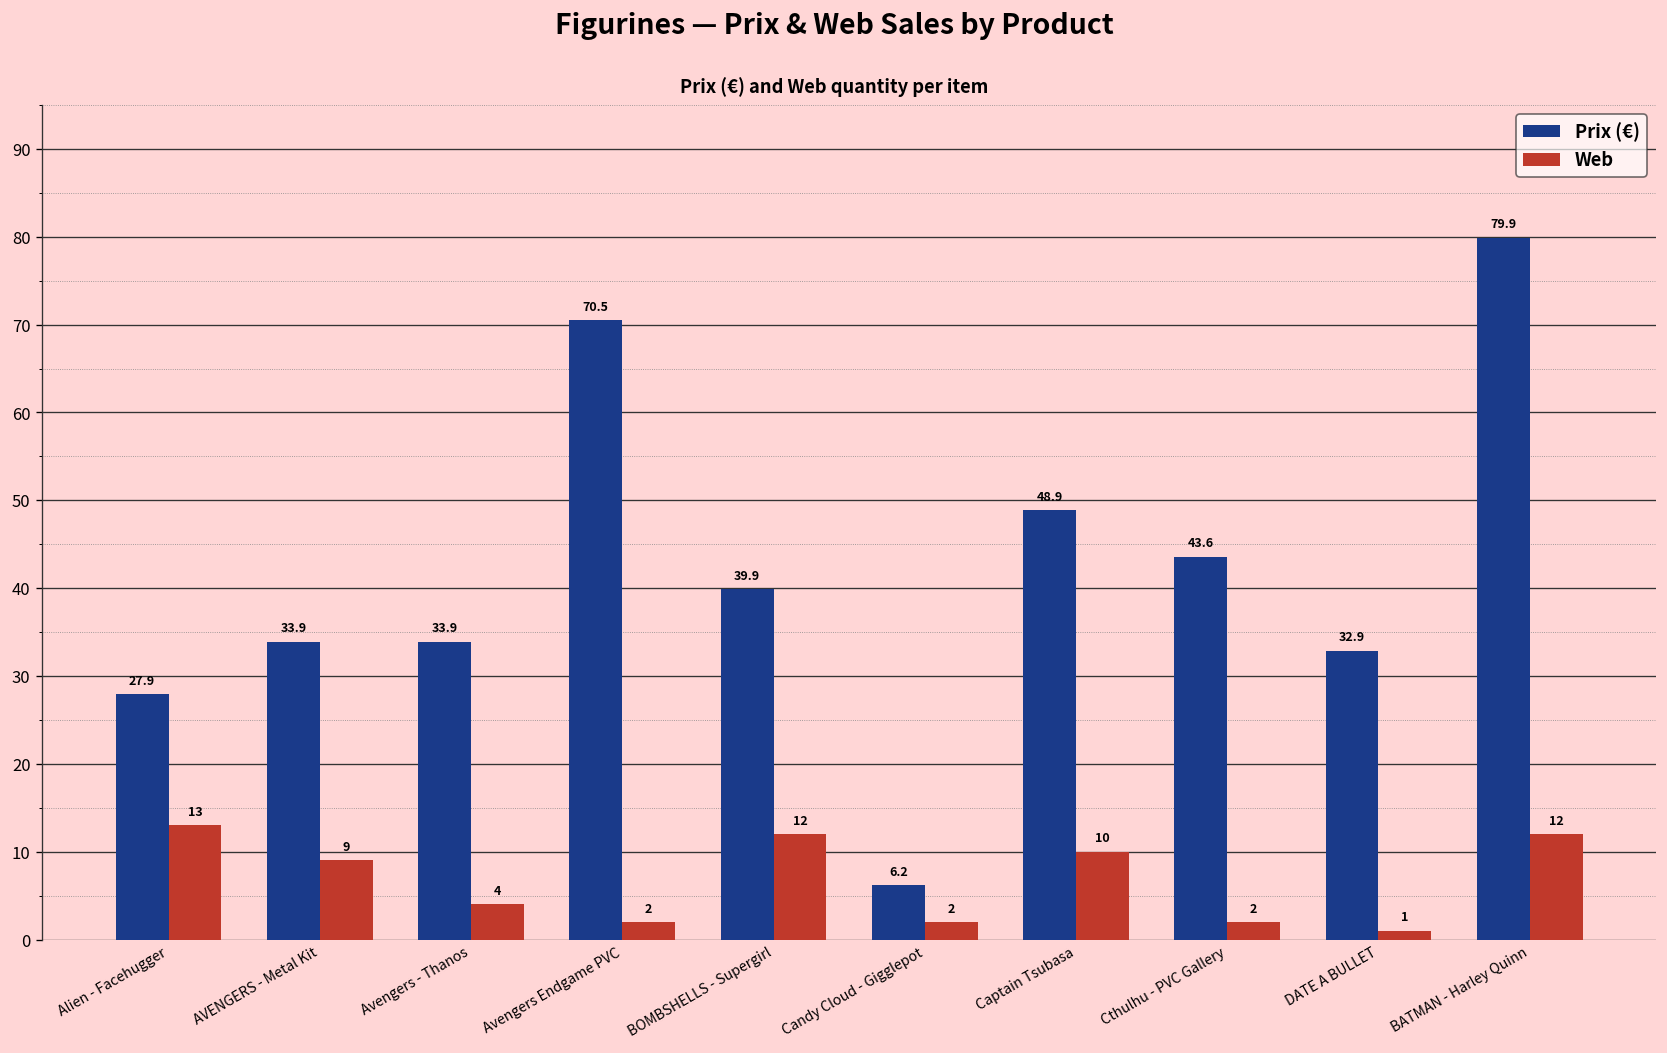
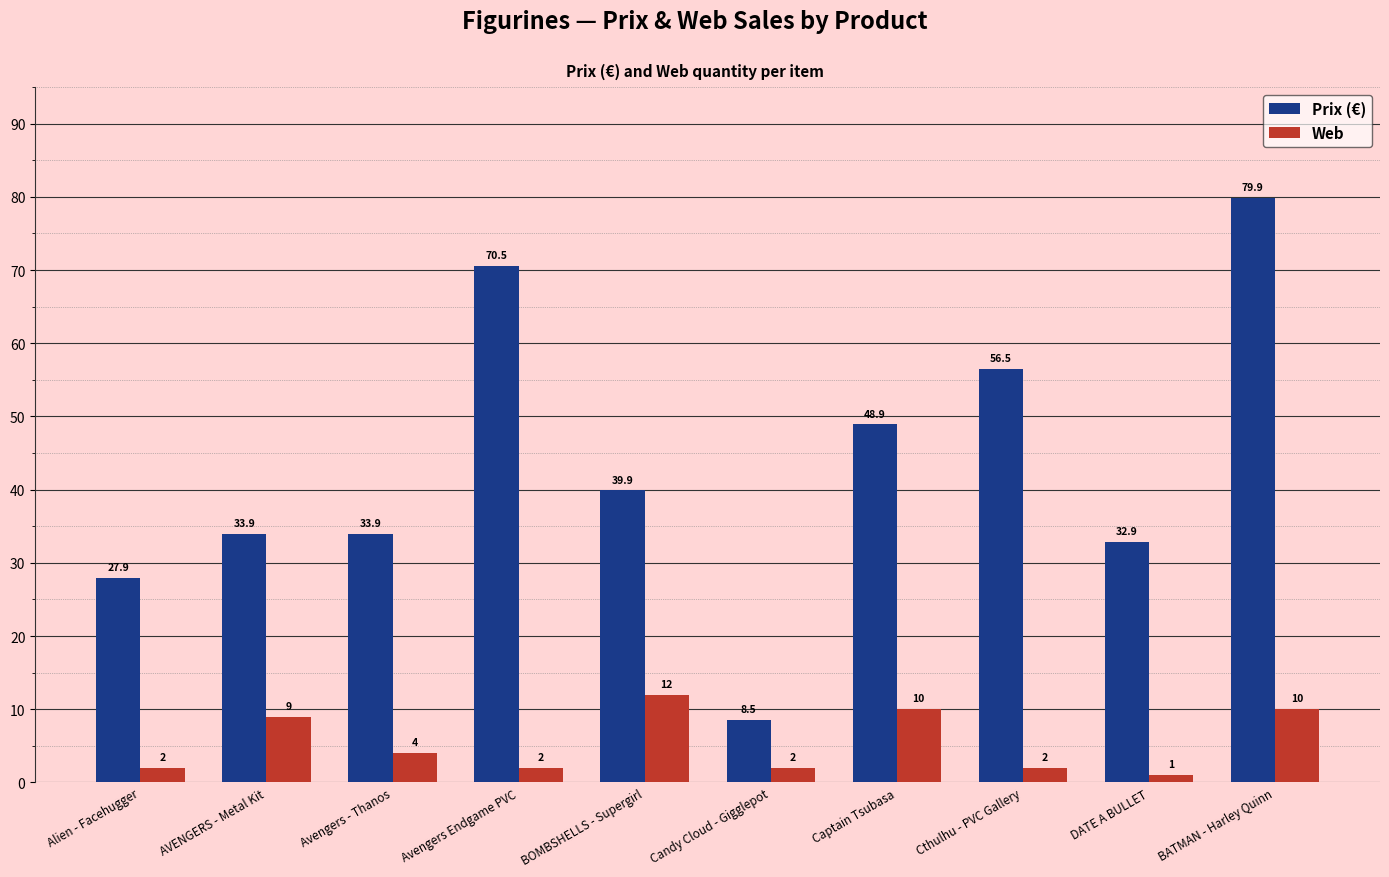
Web, Alien - Facehugger: 13 -> 2
Prix (€), Candy Cloud - Gigglepot: 6.2 -> 8.5
Prix (€), Cthulhu - PVC Gallery: 43.6 -> 56.5
Web, BATMAN - Harley Quinn: 12 -> 10
